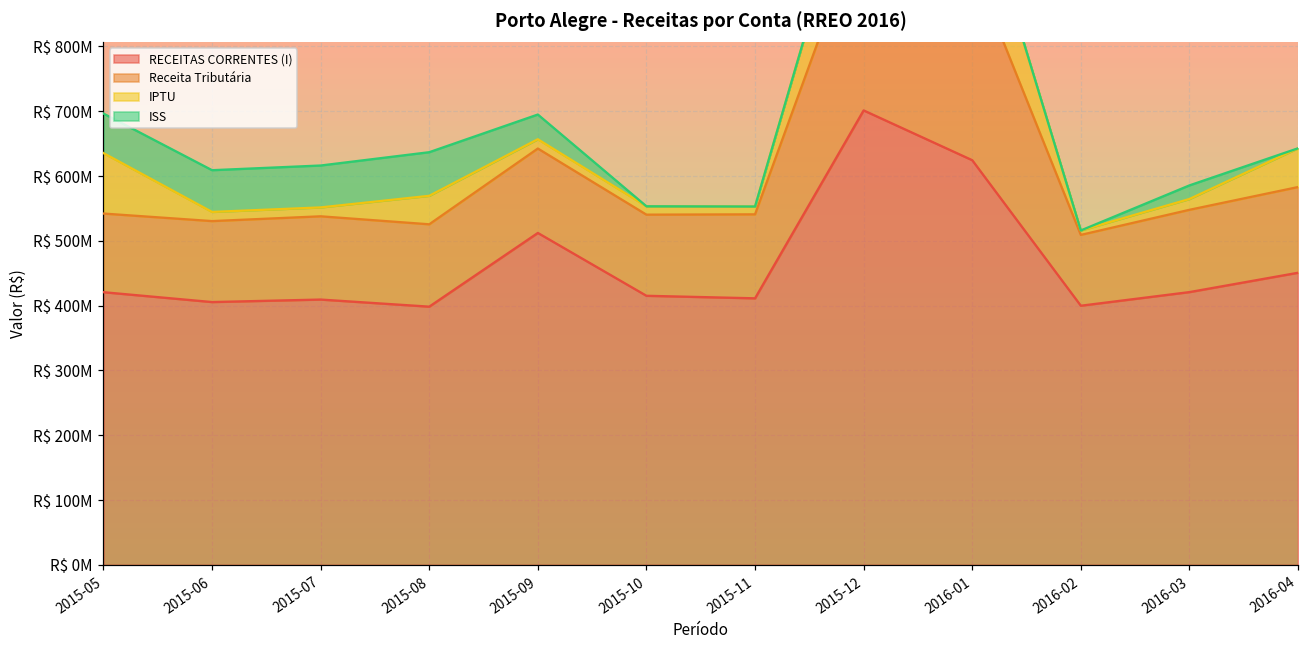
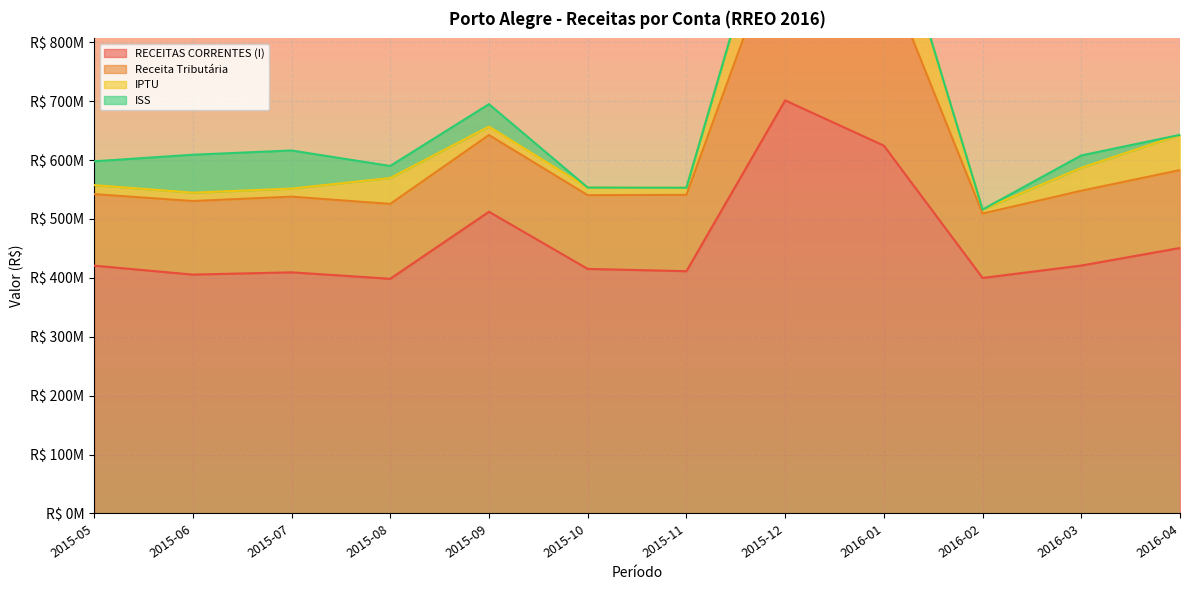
IPTU, 2015-05: R$ 90000000 -> R$ 20000000
ISS, 2015-05: R$ 60000000 -> R$ 40000000
ISS, 2015-08: R$ 70000000 -> R$ 20000000
IPTU, 2016-03: R$ 20000000 -> R$ 40000000
